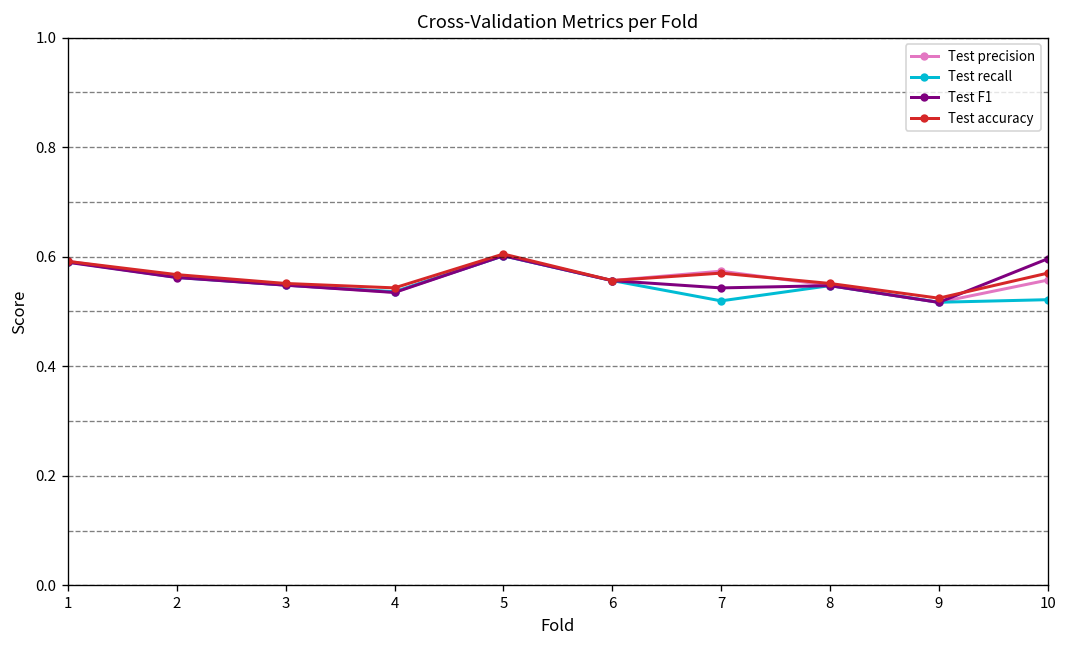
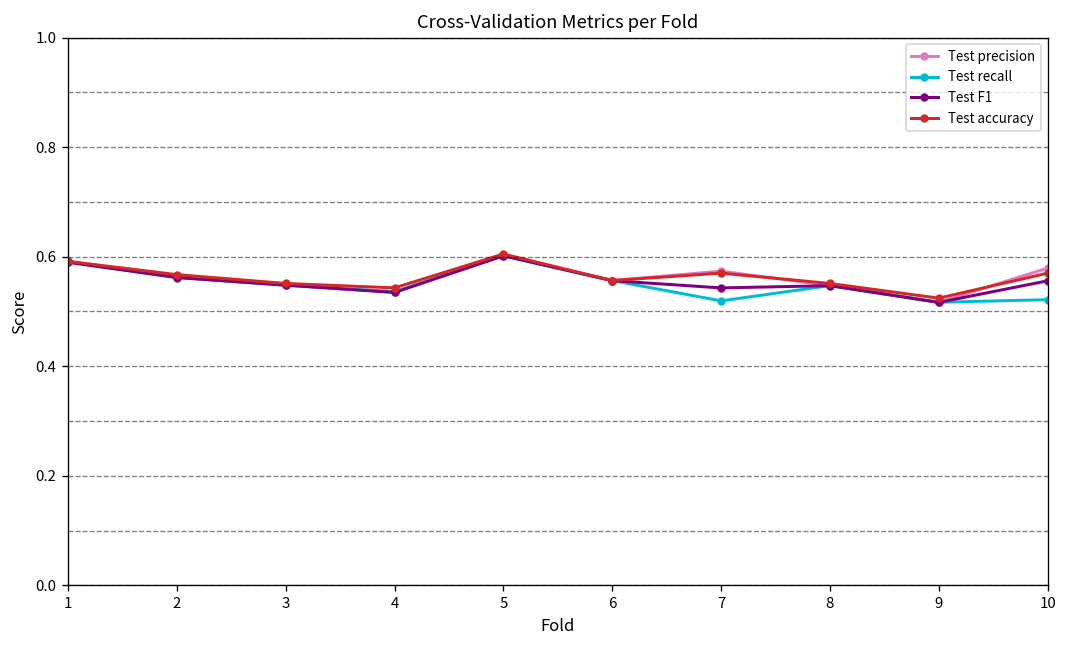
Test precision, 10: 0.56 -> 0.58
Test F1, 10: 0.60 -> 0.56
